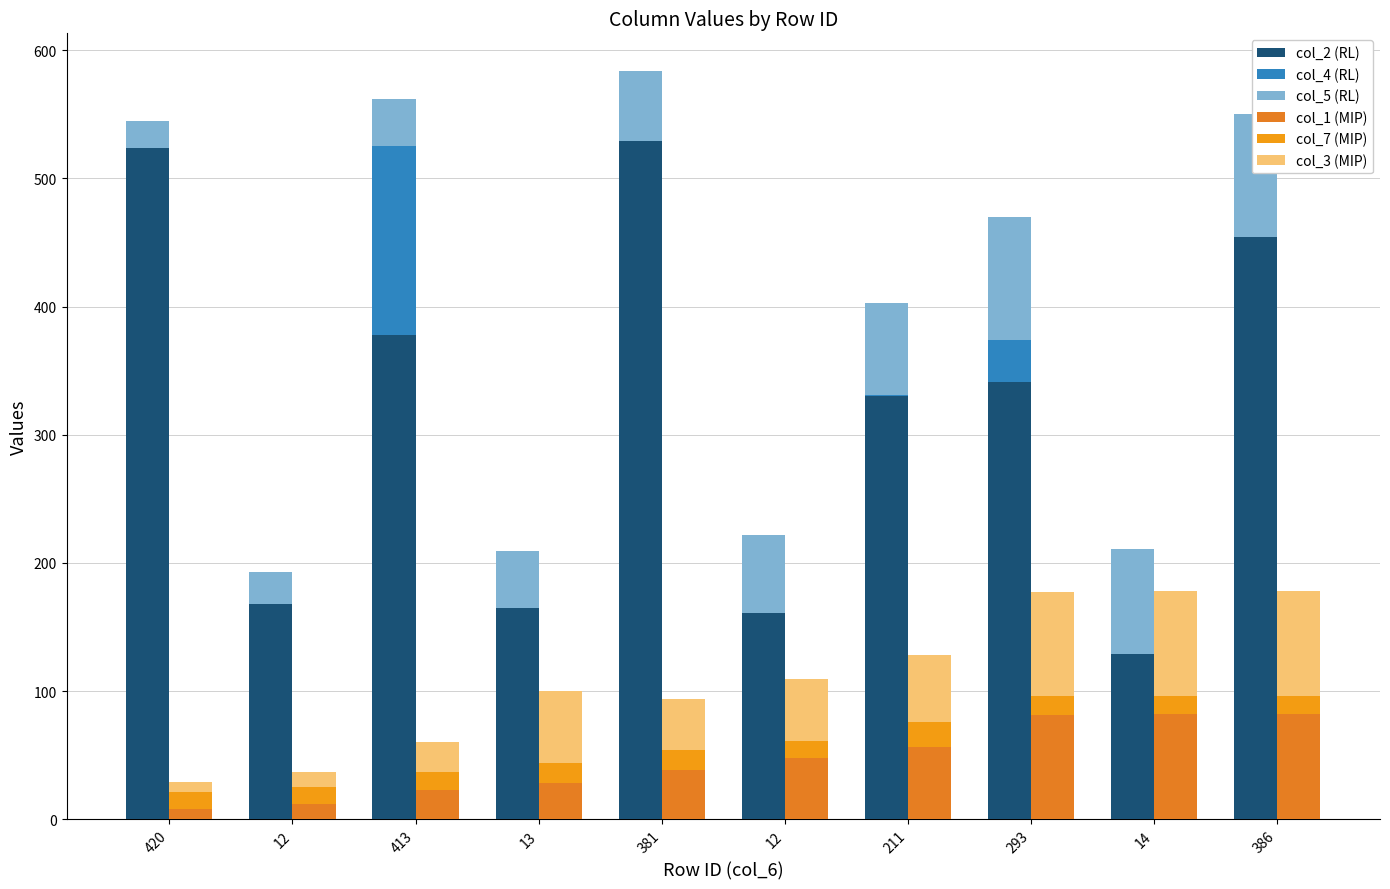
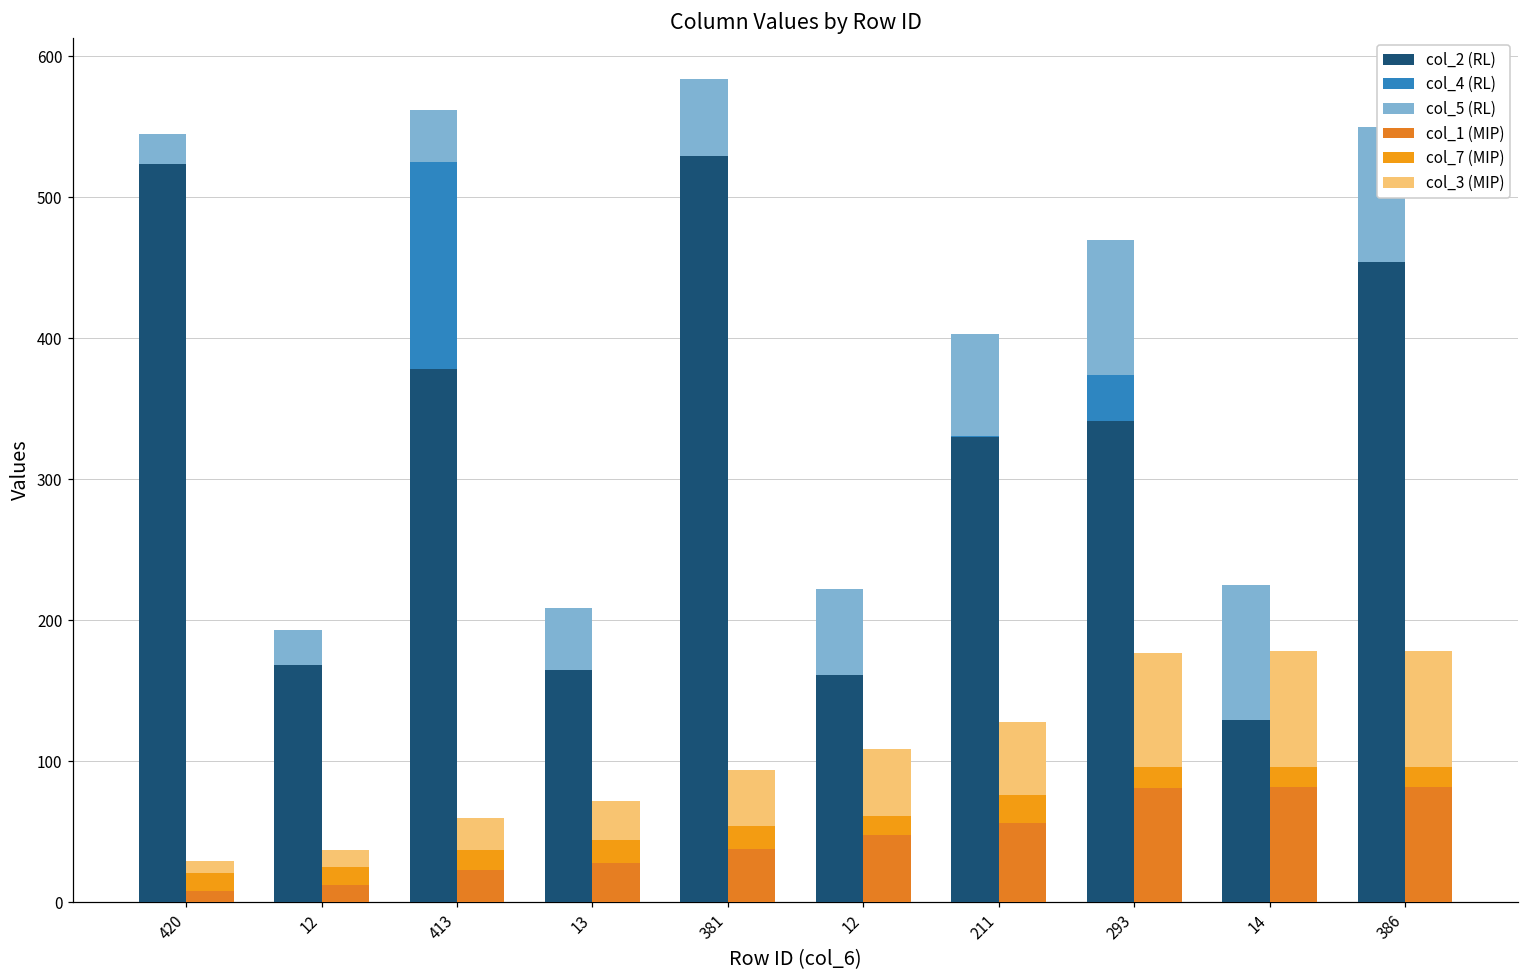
col_3 (MIP), 13: 56 -> 28
col_5 (RL), 14: 82 -> 96
